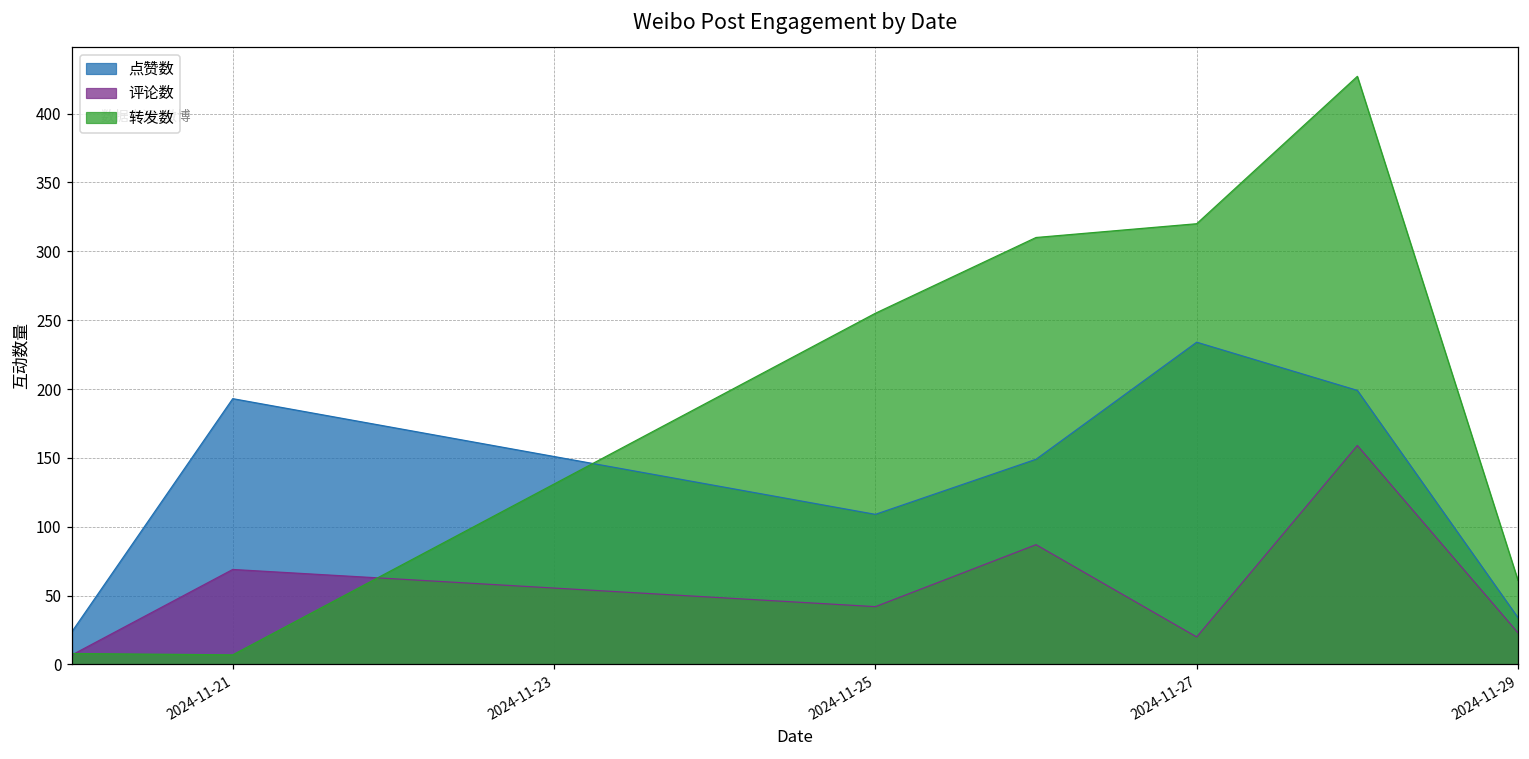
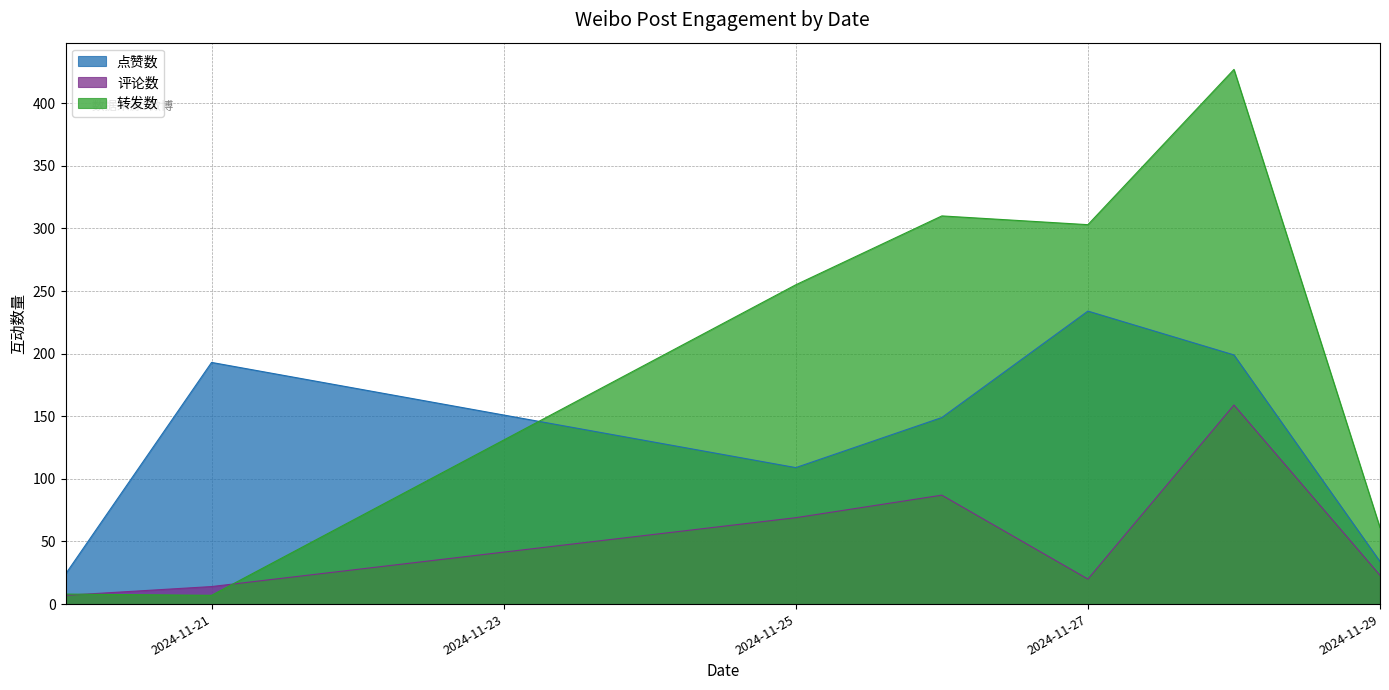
评论数, 2024-11-21: 69 -> 14
评论数, 2024-11-25: 42 -> 69
转发数, 2024-11-27: 320 -> 303
